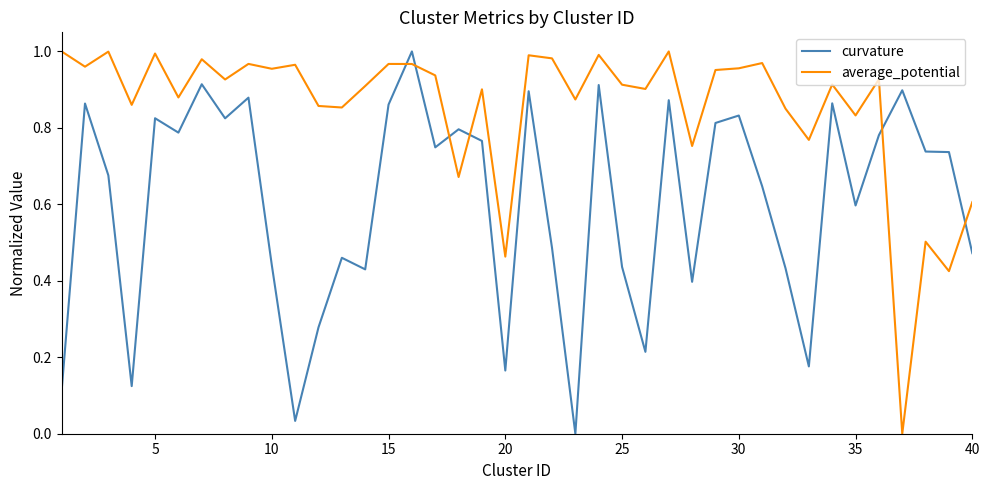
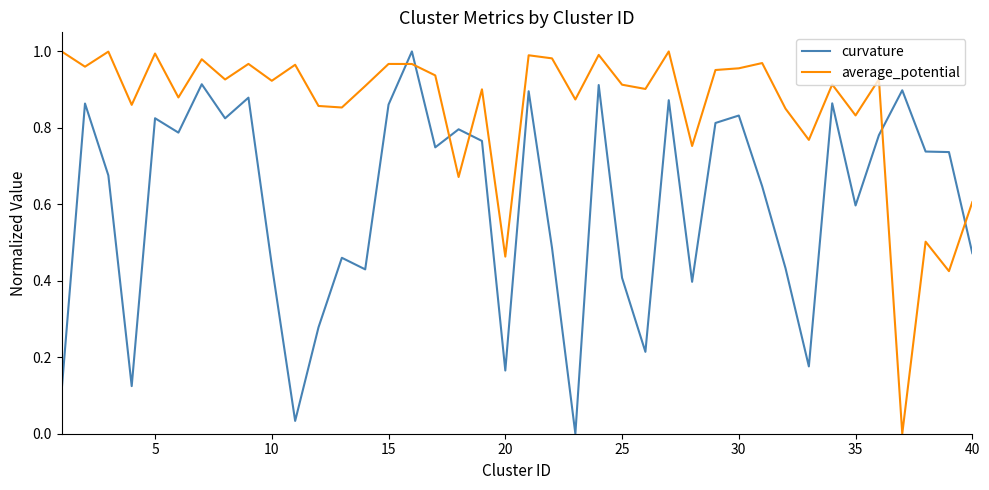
average_potential, 10: 0.95 -> 0.92
curvature, 25: 0.44 -> 0.41
